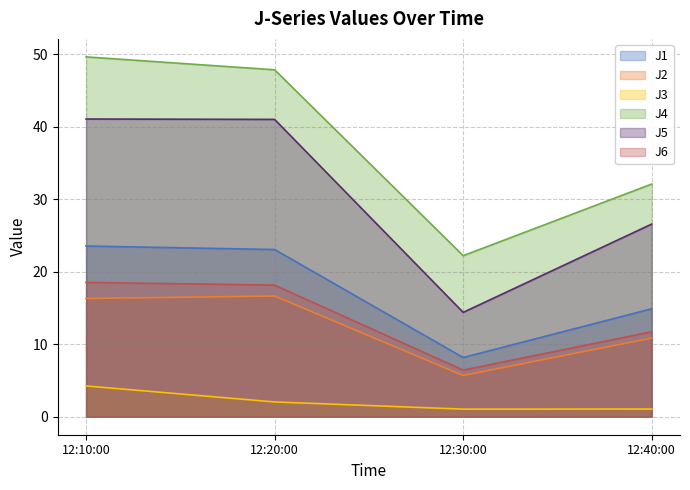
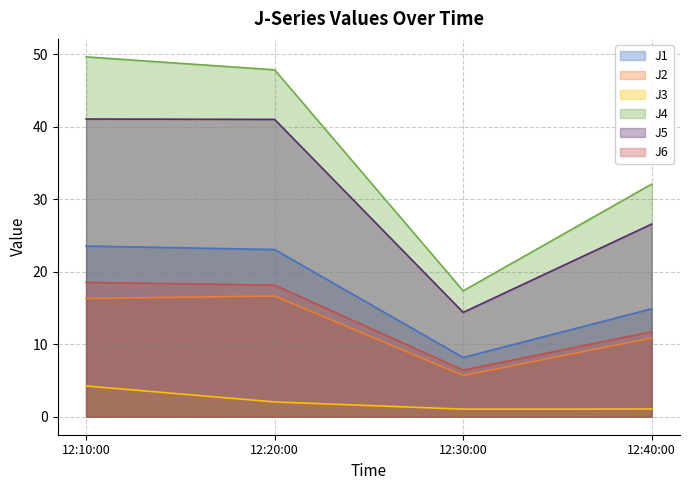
J4, 12:30:00: 22 -> 17
